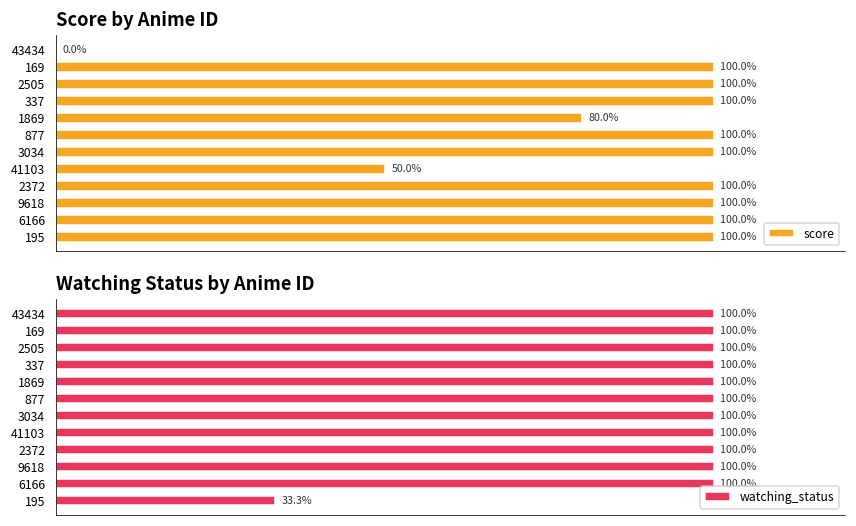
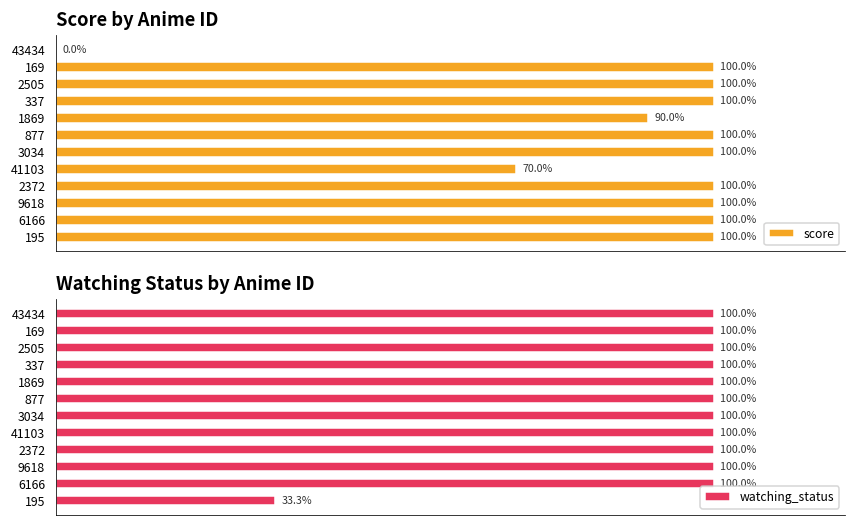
Score by Anime ID, 1869: 80.0% -> 90.0%
Score by Anime ID, 41103: 50.0% -> 70.0%
